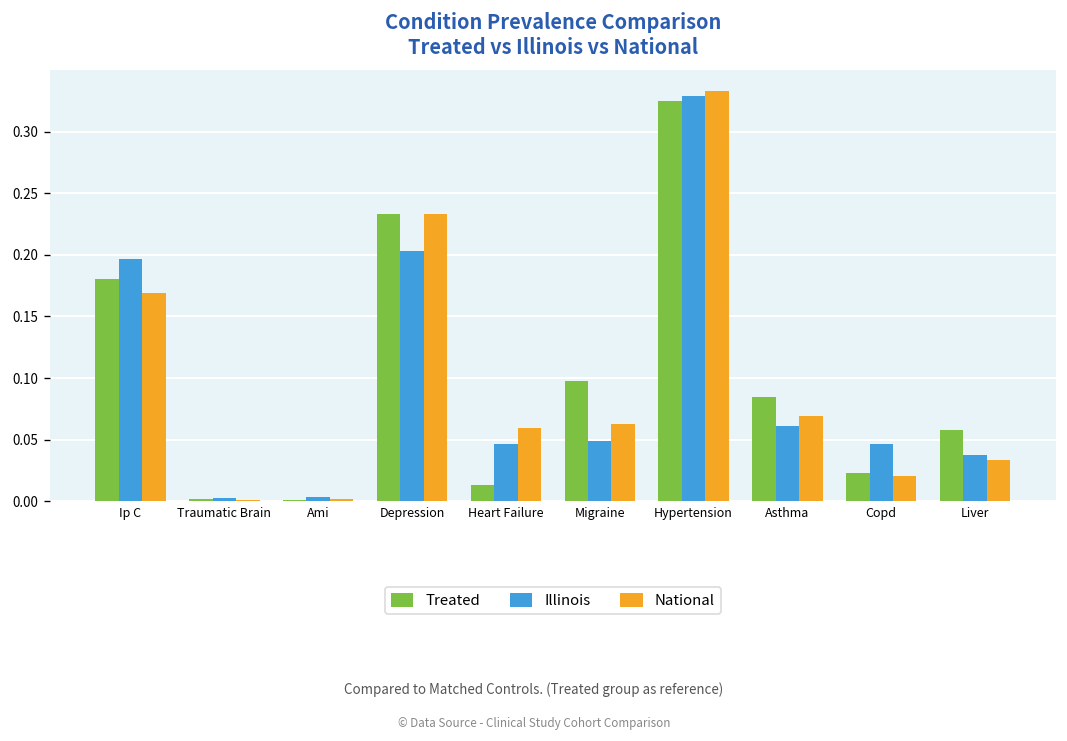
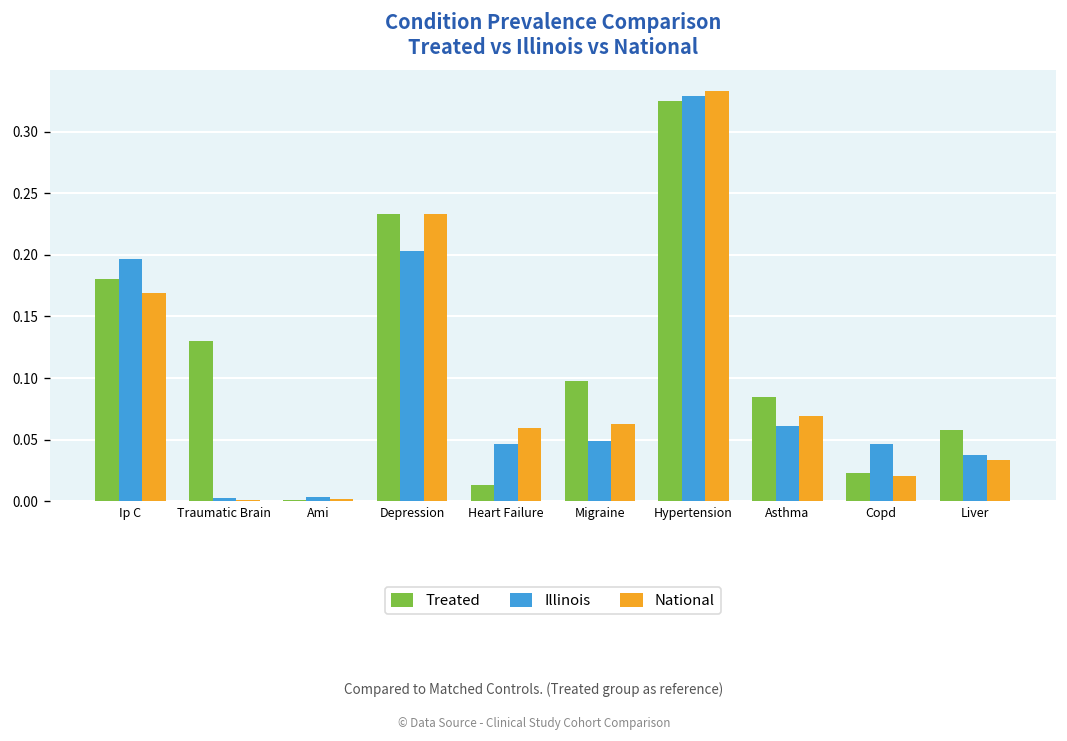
Treated, Traumatic Brain: 0.002 -> 0.130
